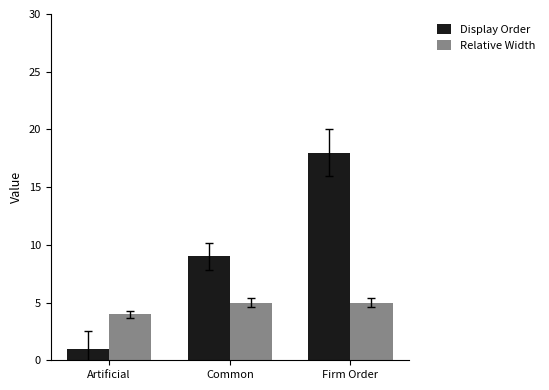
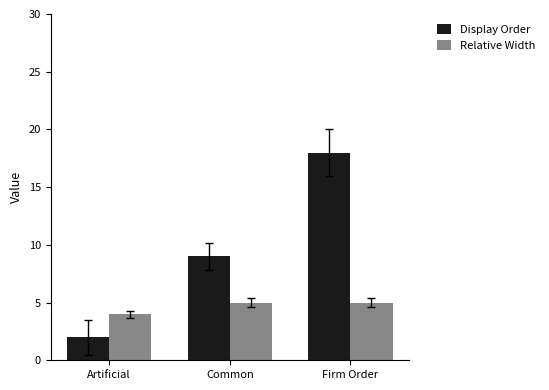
Display Order, Artificial: 1 -> 2
